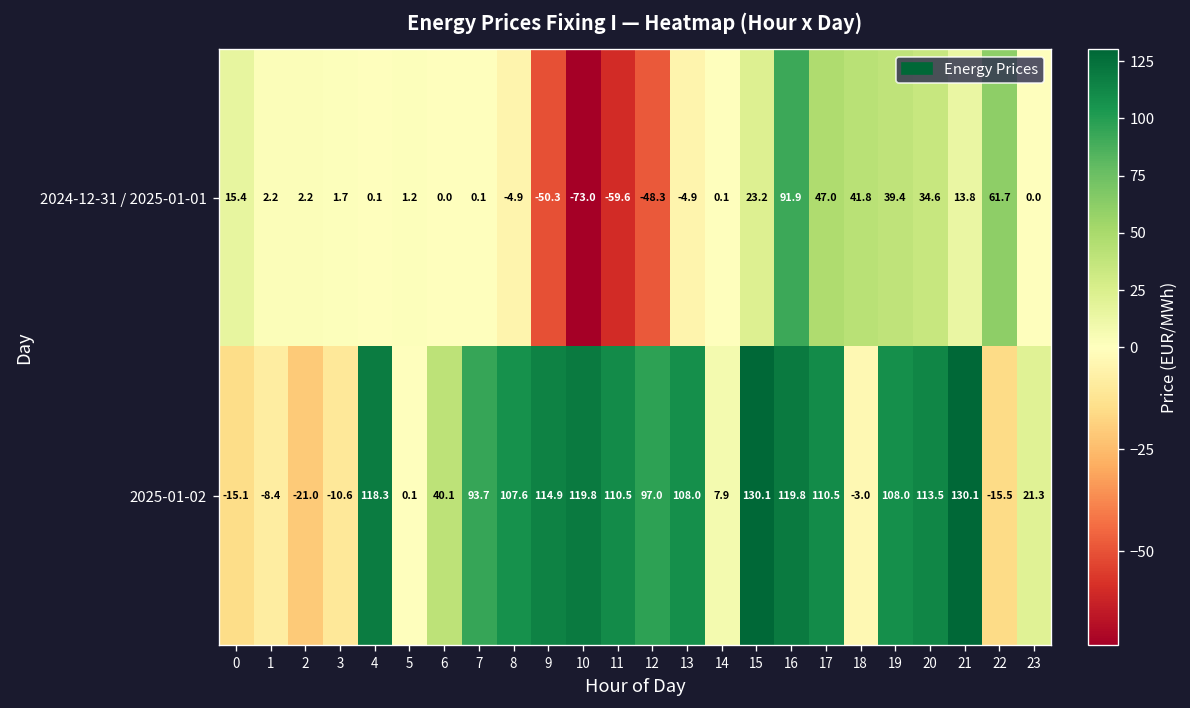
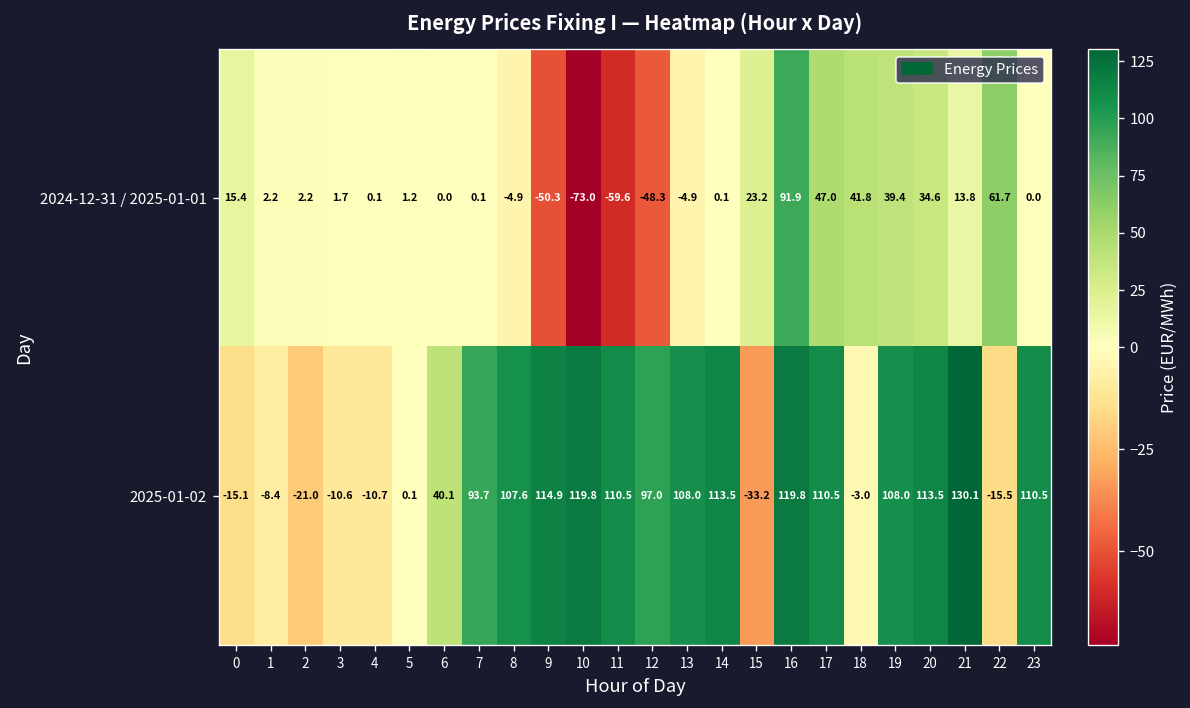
2025-01-02, 4: 118.3 -> -10.7
2025-01-02, 14: 7.9 -> 113.5
2025-01-02, 15: 130.1 -> -33.2
2025-01-02, 23: 21.3 -> 110.5
